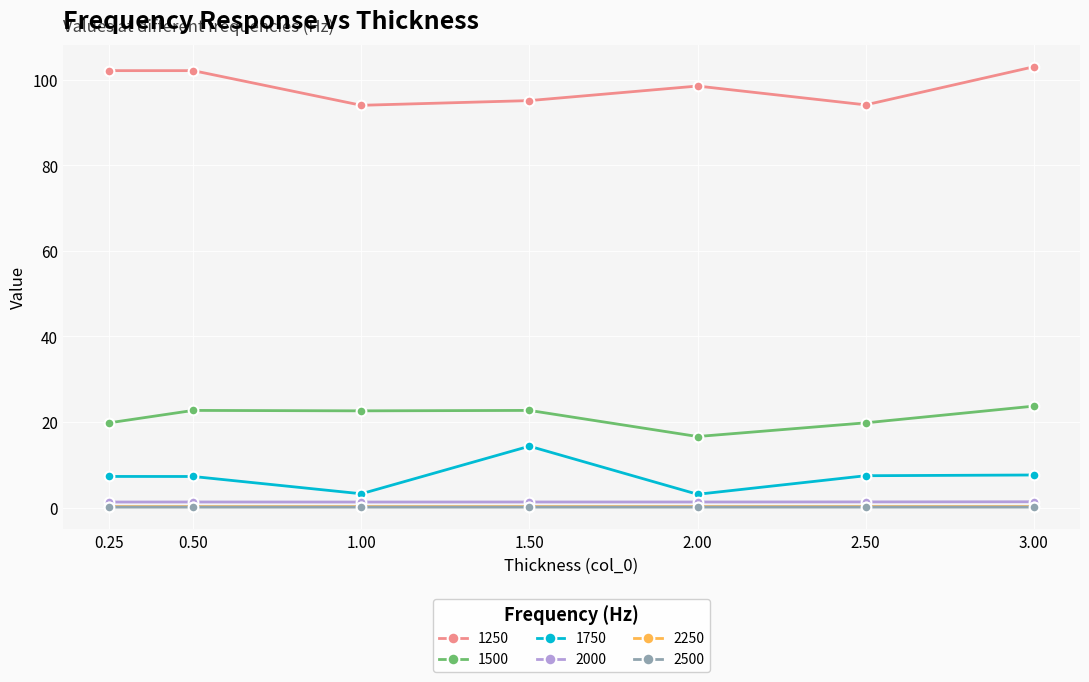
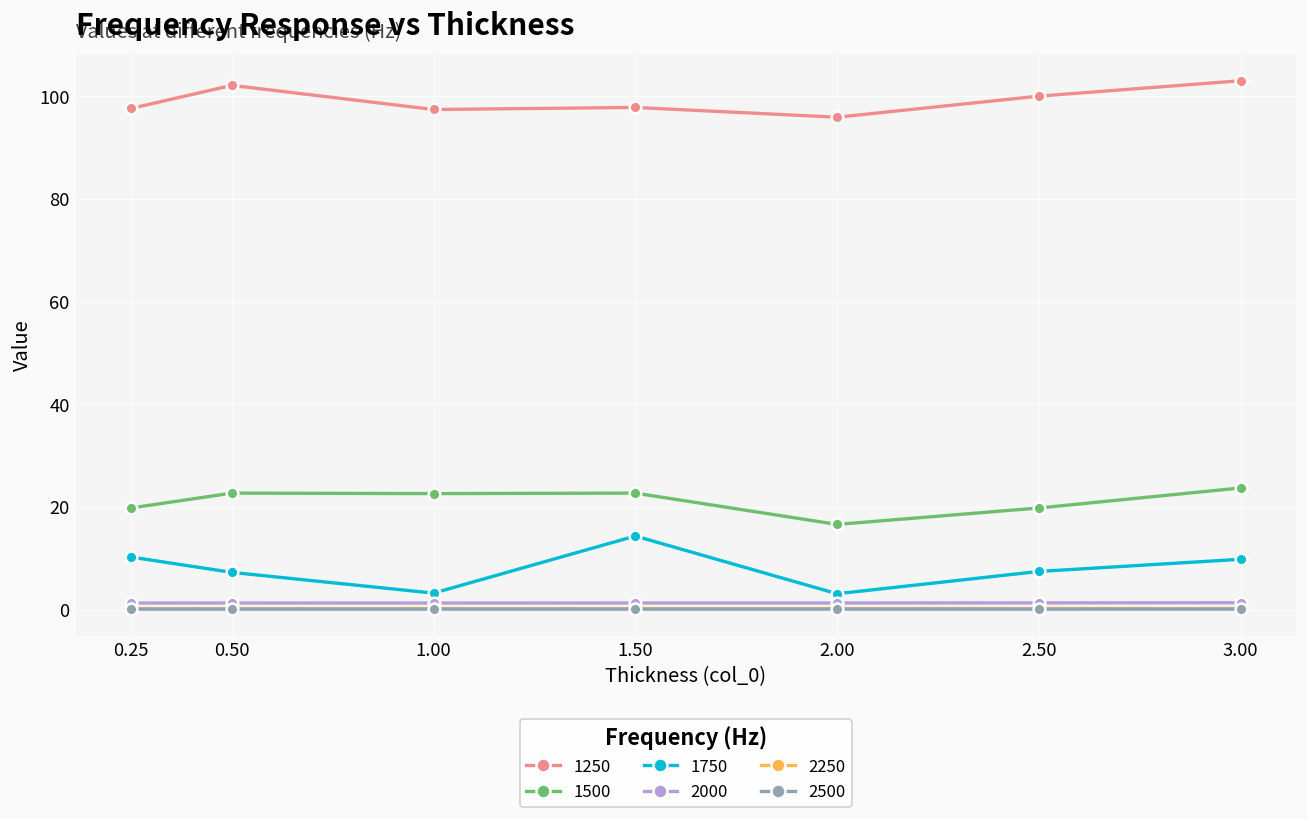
1250, 0.25: 102 -> 98
1750, 0.25: 7 -> 10
1250, 1.00: 94 -> 97
1250, 1.50: 95 -> 98
1250, 2.00: 99 -> 96
1250, 2.50: 94 -> 100
1750, 3.00: 8 -> 10
